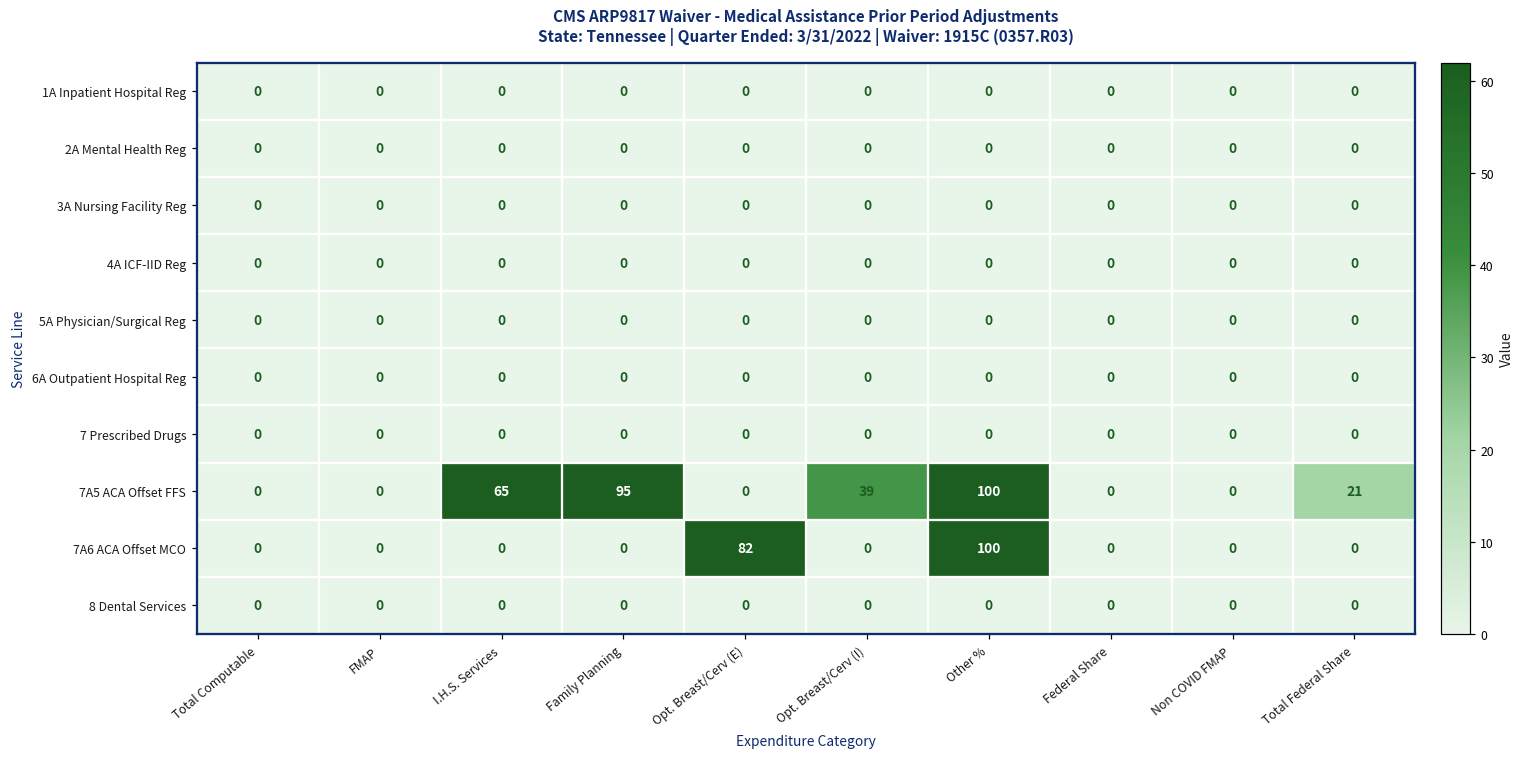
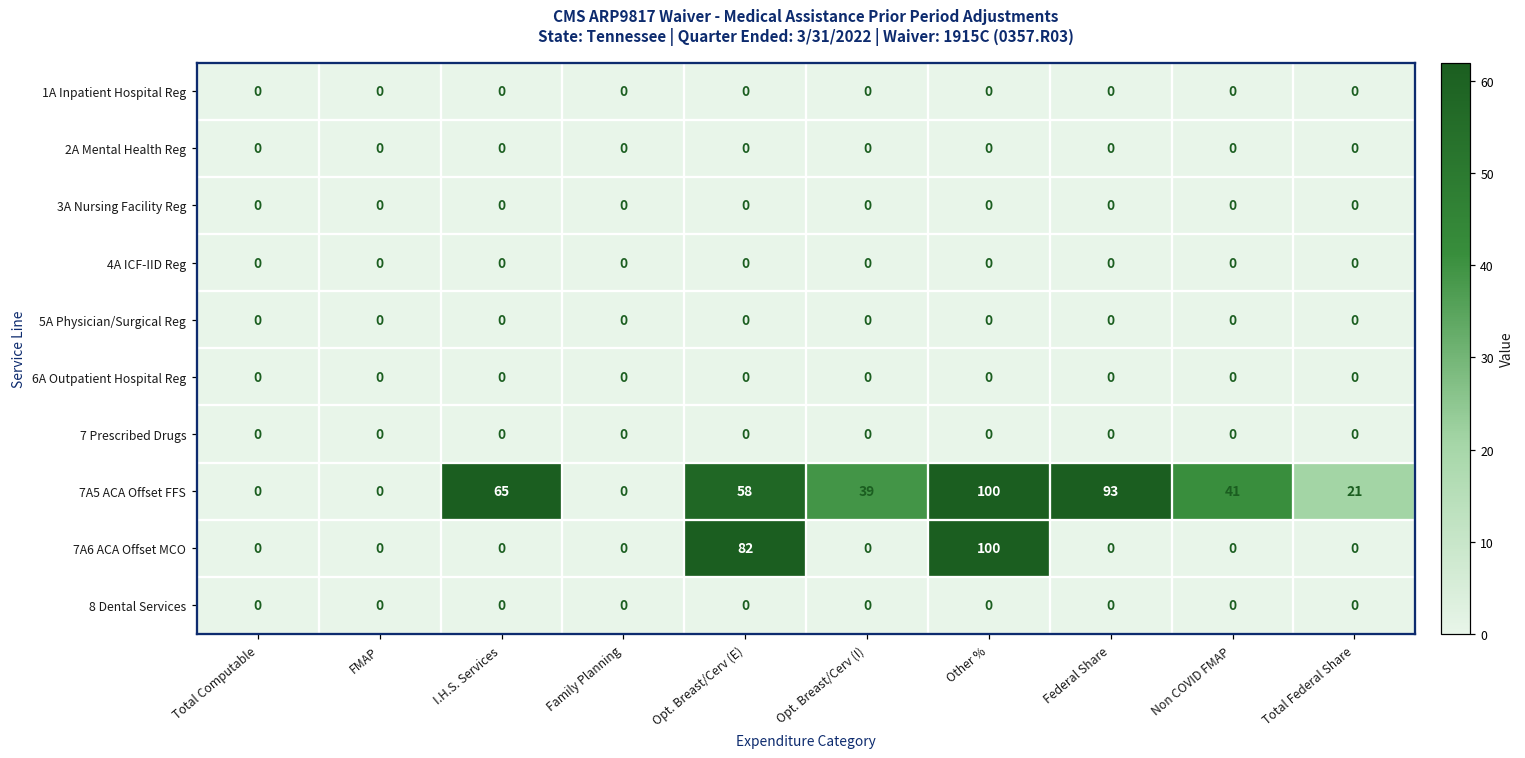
7A5 ACA Offset FFS, Family Planning: 95 -> 0
7A5 ACA Offset FFS, Opt. Breast/Cerv (E): 0 -> 58
7A5 ACA Offset FFS, Federal Share: 0 -> 93
7A5 ACA Offset FFS, Non COVID FMAP: 0 -> 41
